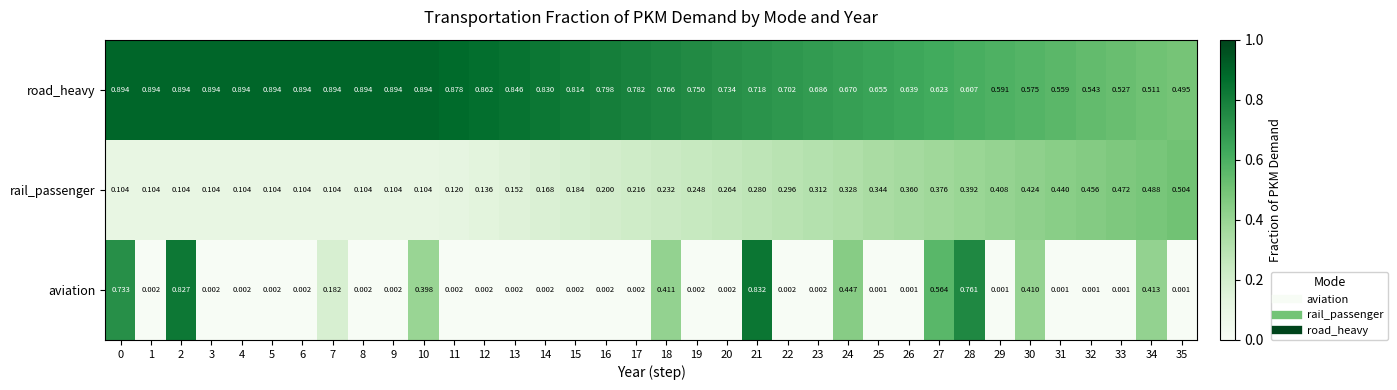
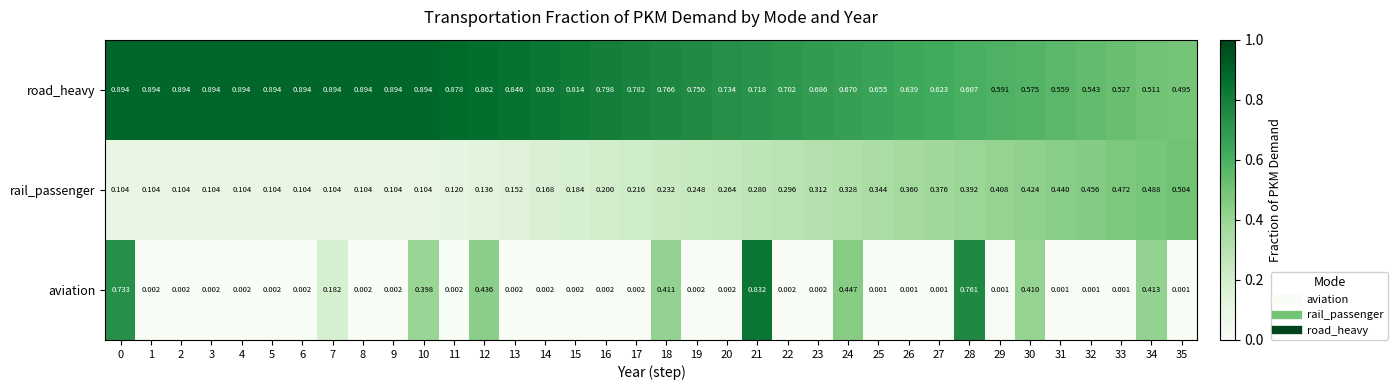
aviation, 2: 0.827 -> 0.002
aviation, 12: 0.002 -> 0.436
aviation, 27: 0.564 -> 0.001
